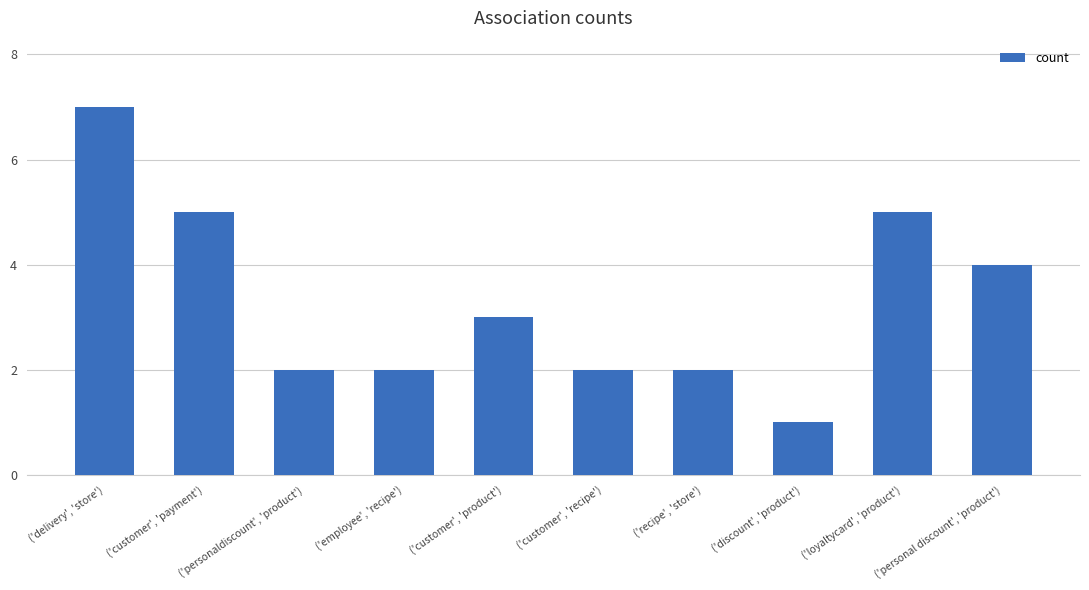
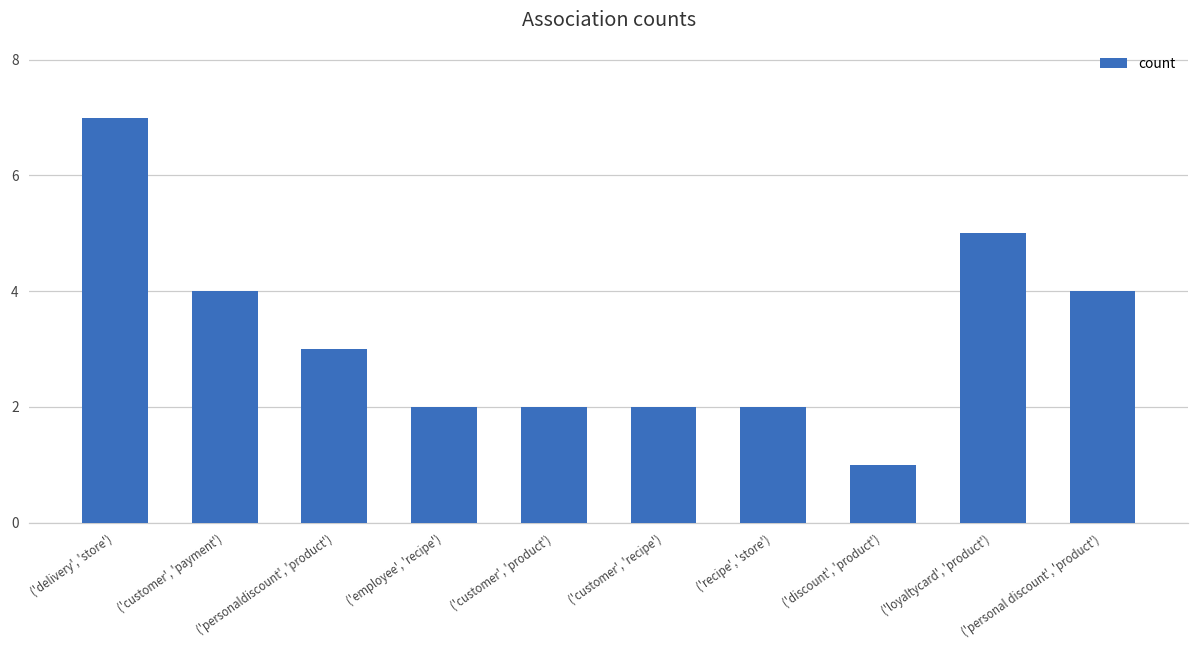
('customer', 'payment'): 5 -> 4
('personaldiscount', 'product'): 2 -> 3
('customer', 'product'): 3 -> 2
